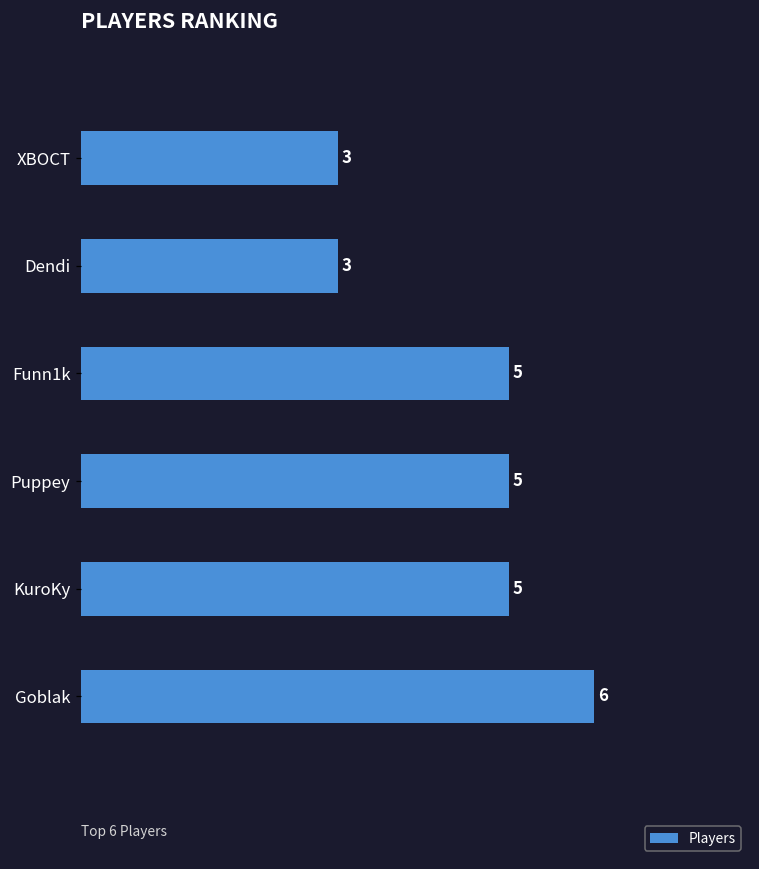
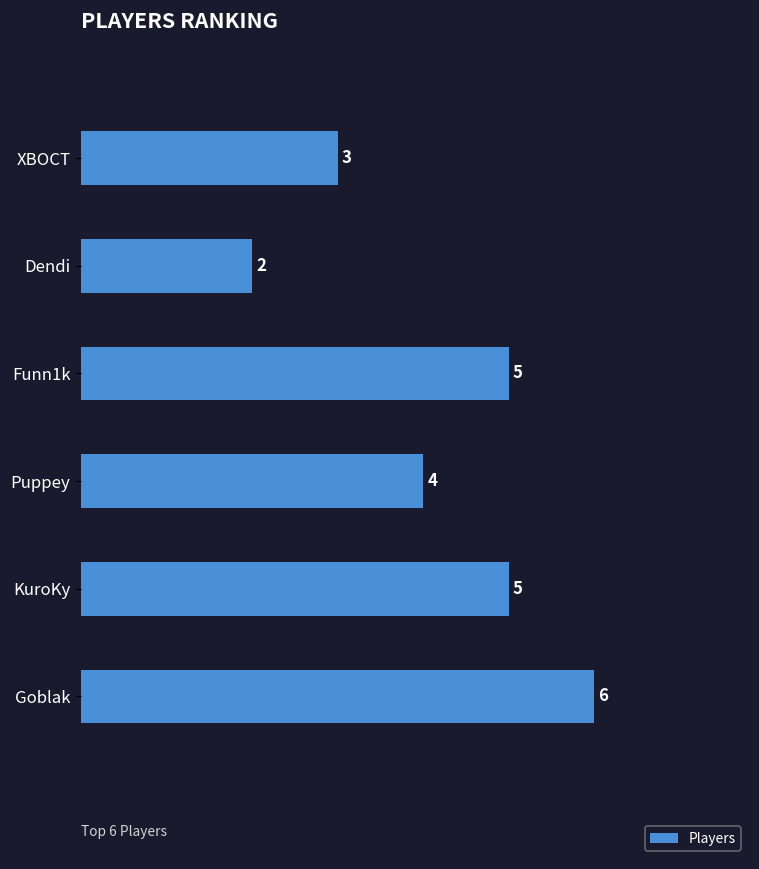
Dendi: 3 -> 2
Puppey: 5 -> 4
